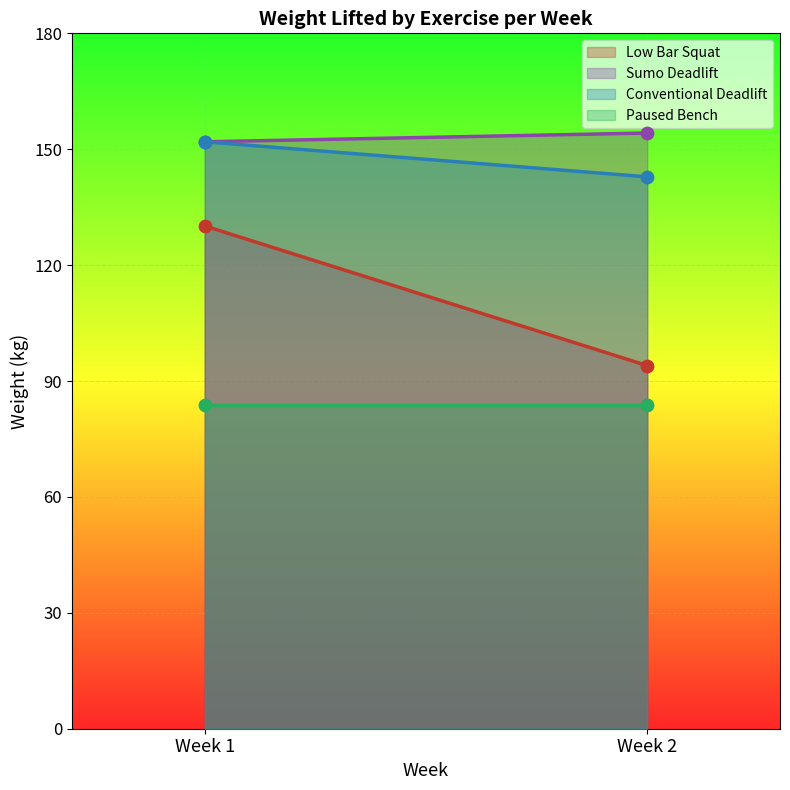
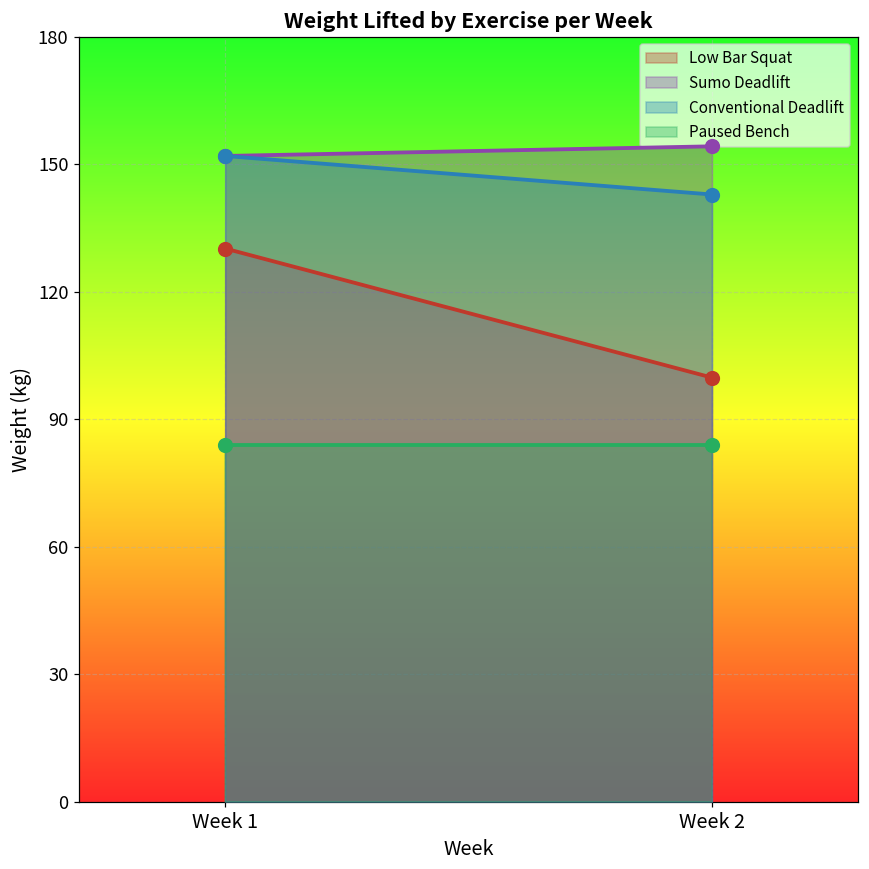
Low Bar Squat, Week 2: 94 -> 100
